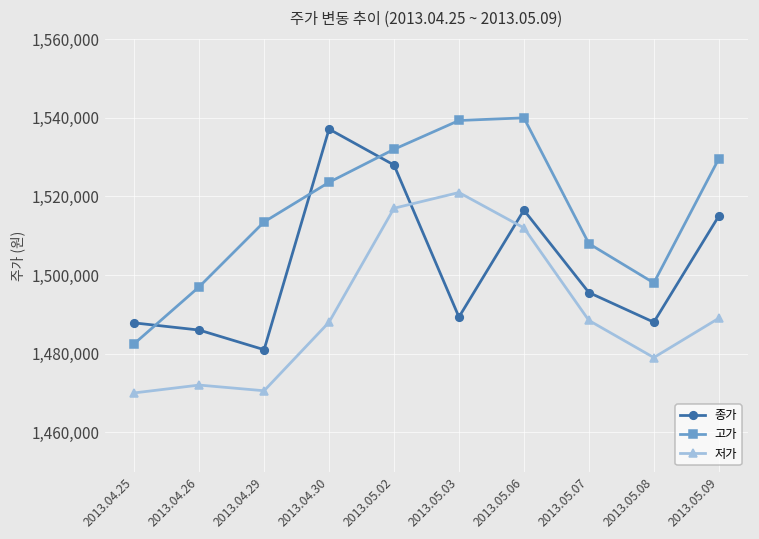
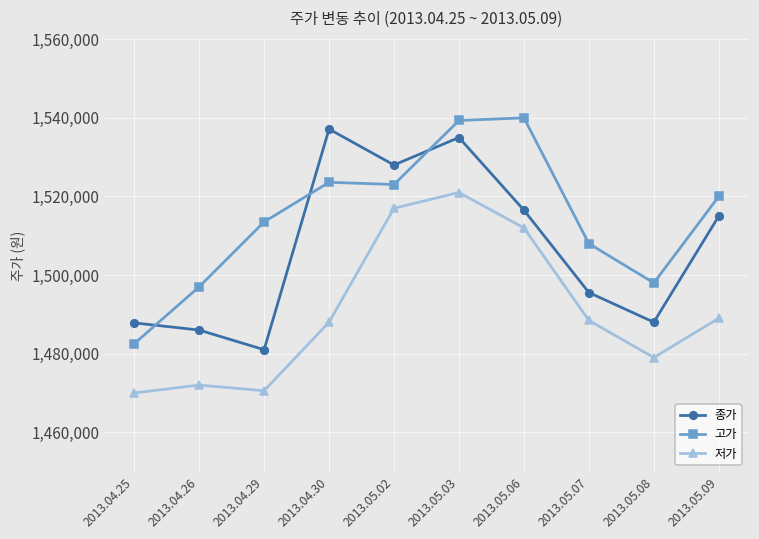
고가, 2013.05.02: 1,532,000 -> 1,523,000
종가, 2013.05.03: 1,489,000 -> 1,535,000
고가, 2013.05.09: 1,530,000 -> 1,520,000
